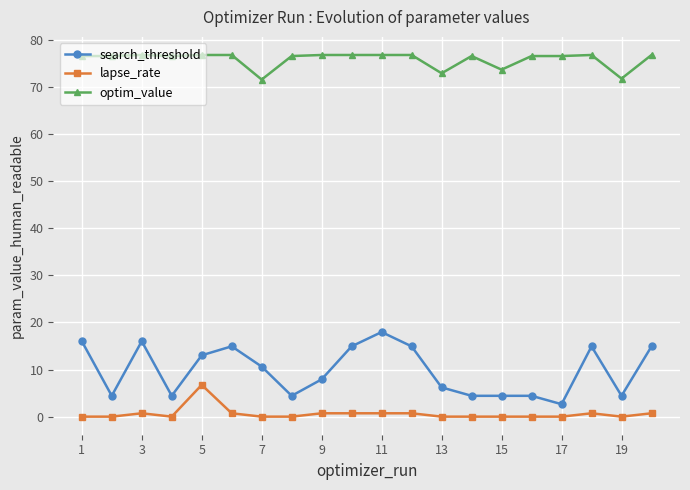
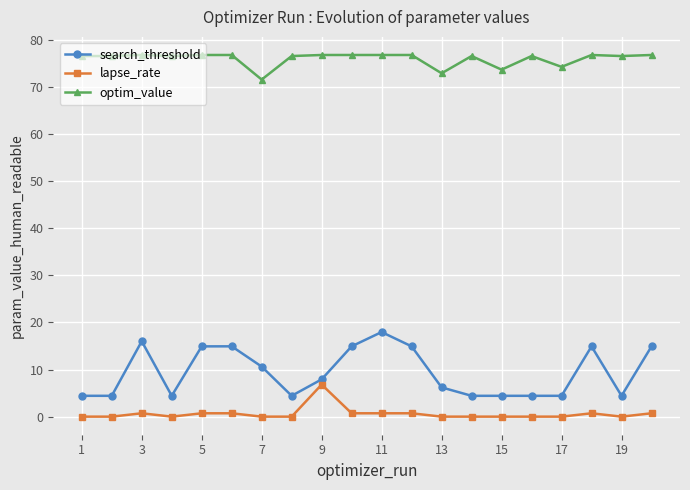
search_threshold, 1: 16 -> 4
search_threshold, 5: 13 -> 15
lapse_rate, 5: 7 -> 1
lapse_rate, 9: 1 -> 7
search_threshold, 17: 3 -> 4
optim_value, 17: 77 -> 74
optim_value, 19: 72 -> 77
